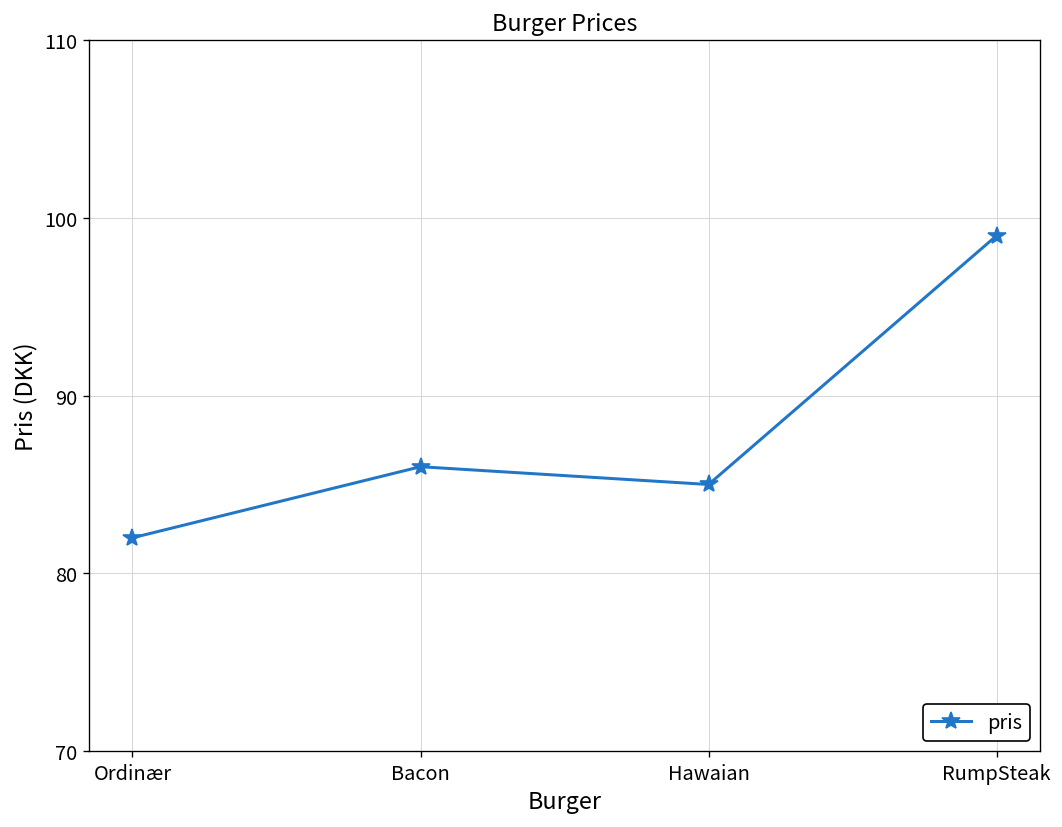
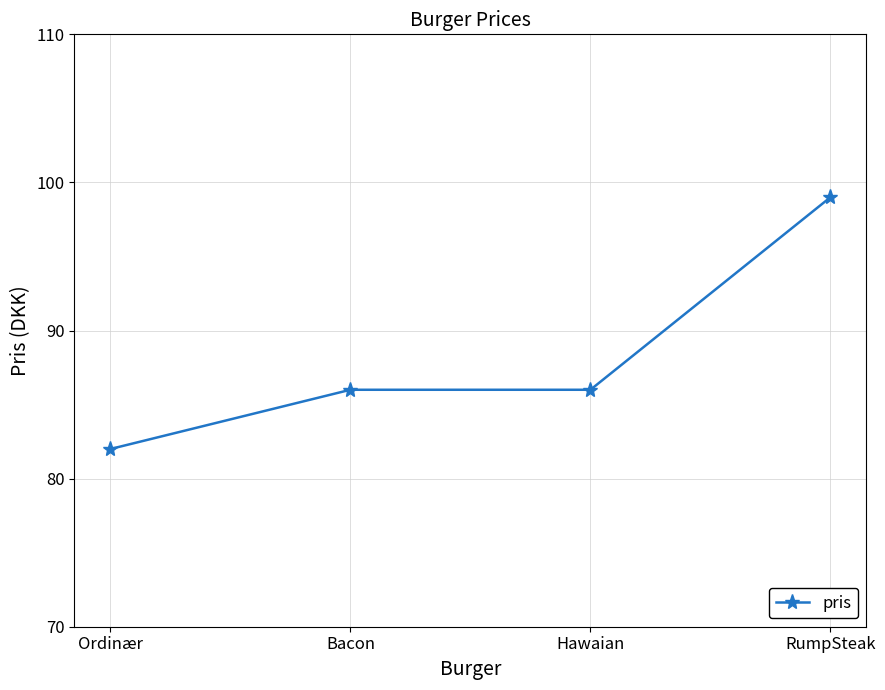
Hawaian: 85 -> 86
